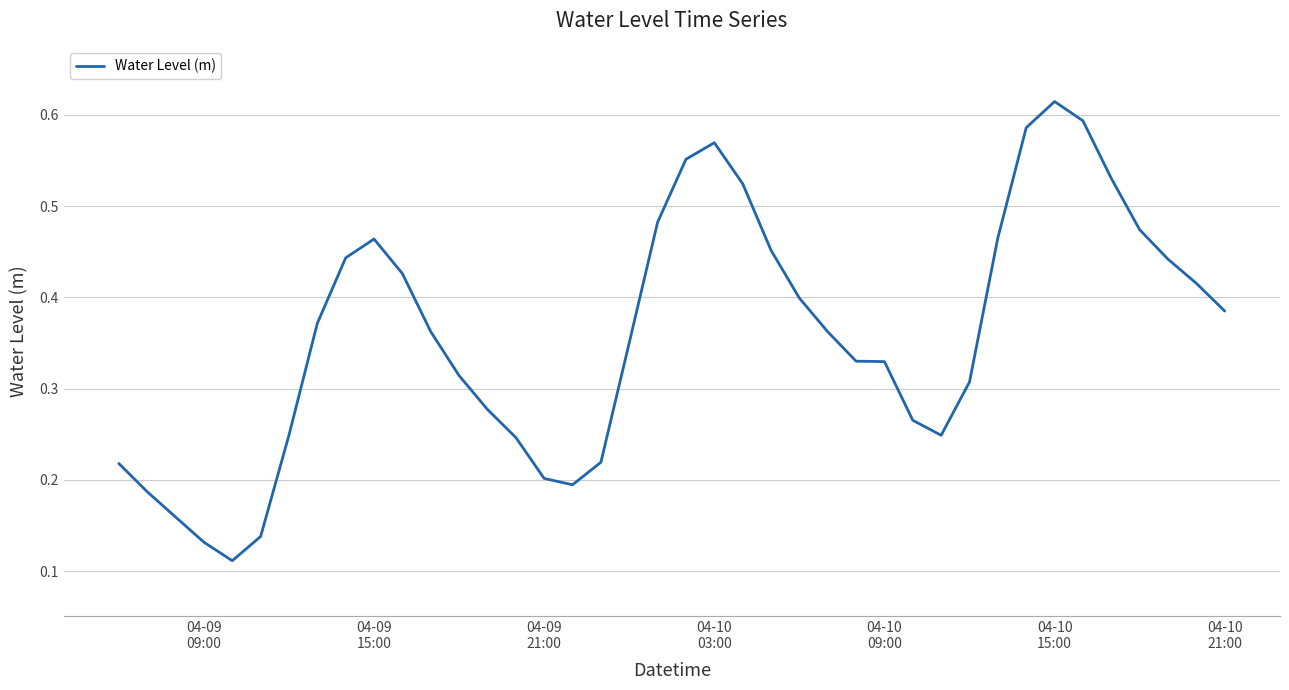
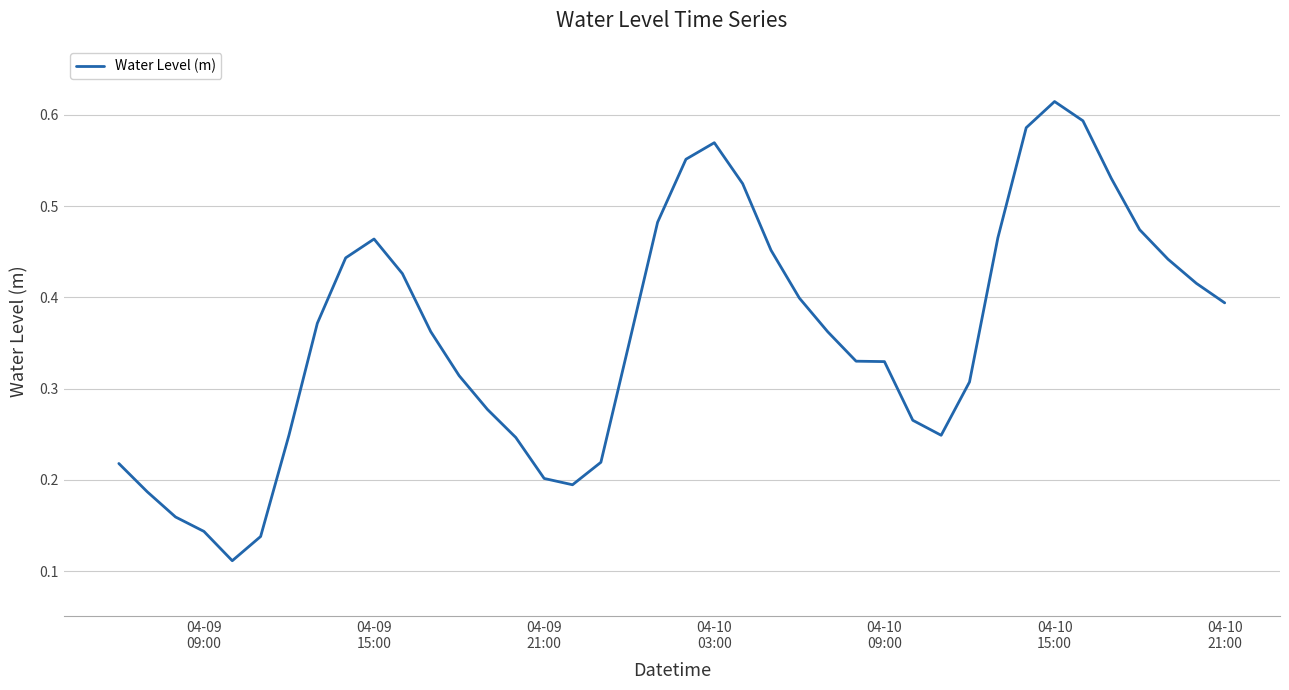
04-09 09:00: 0.13 -> 0.14
04-10 21:00: 0.385 -> 0.394
